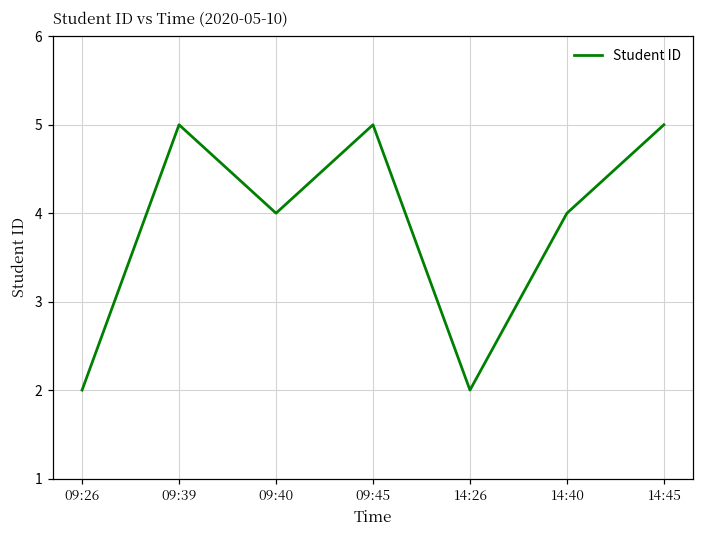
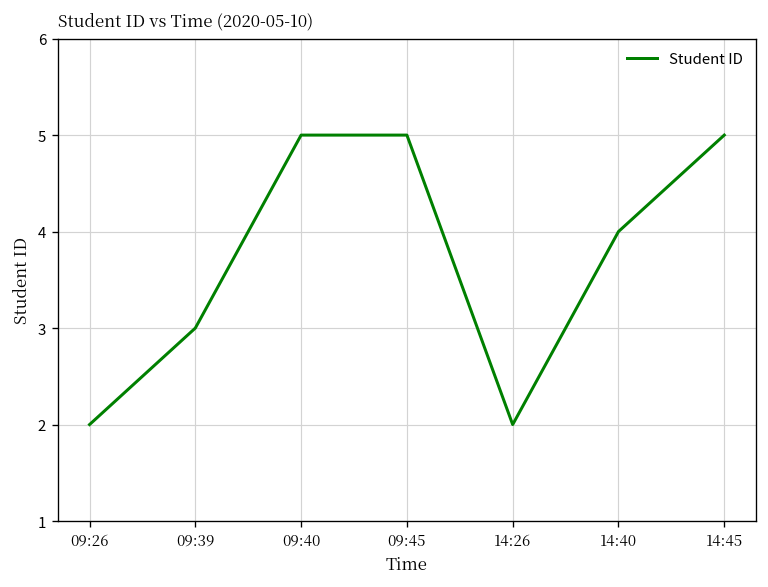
09:39: 5 -> 3
09:40: 4 -> 5
